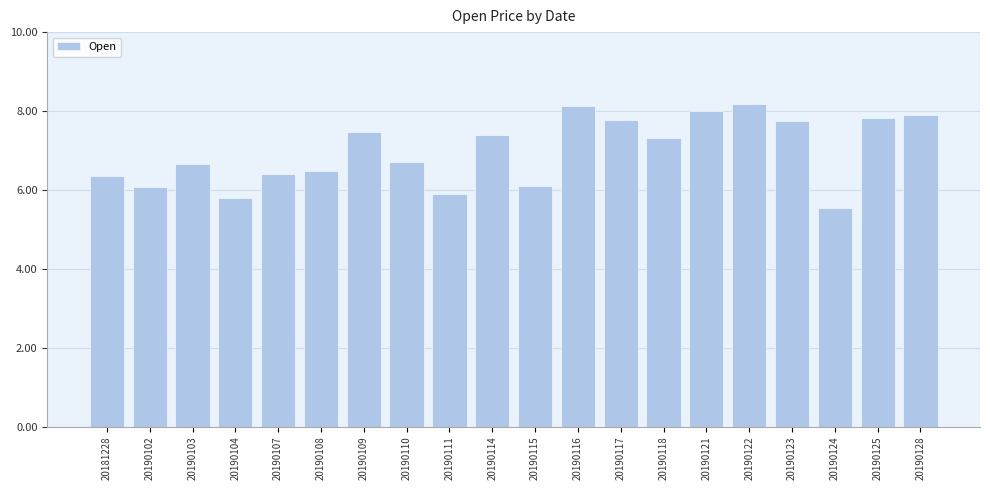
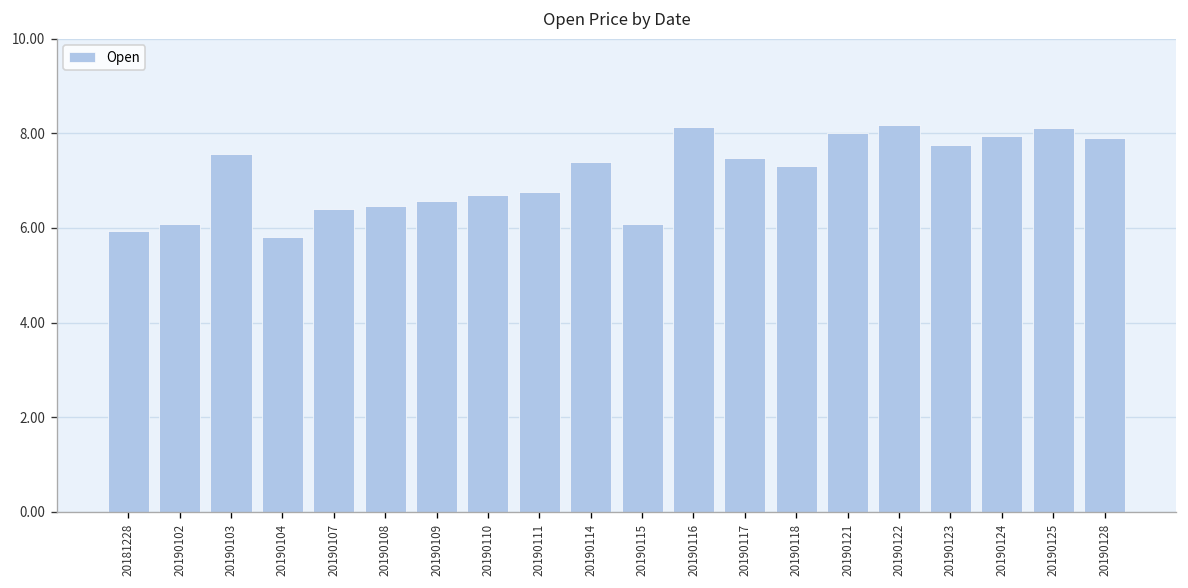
20181228: 6.4 -> 5.9
20190103: 6.7 -> 7.6
20190109: 7.5 -> 6.6
20190111: 5.9 -> 6.8
20190117: 7.8 -> 7.5
20190124: 5.5 -> 7.9
20190125: 7.8 -> 8.1
